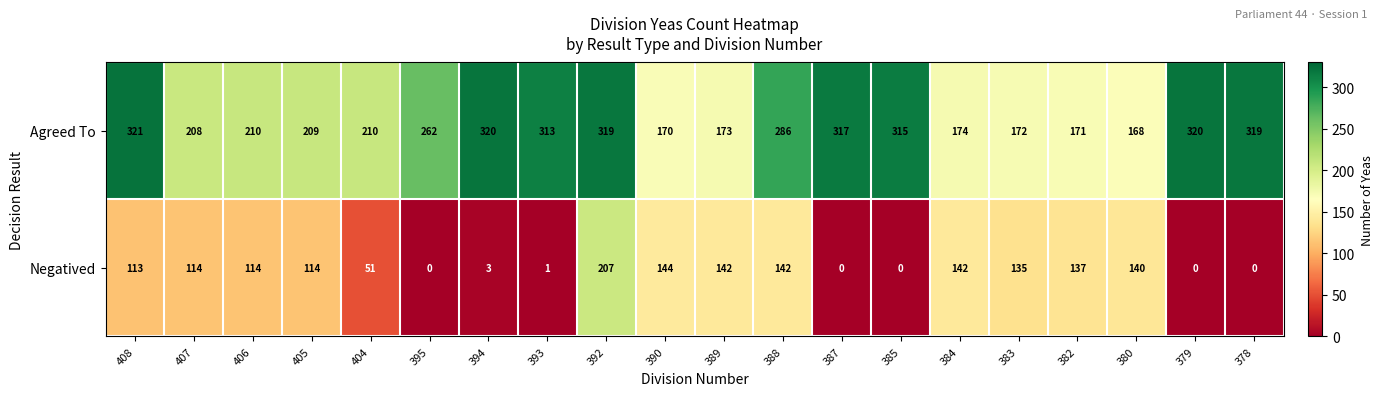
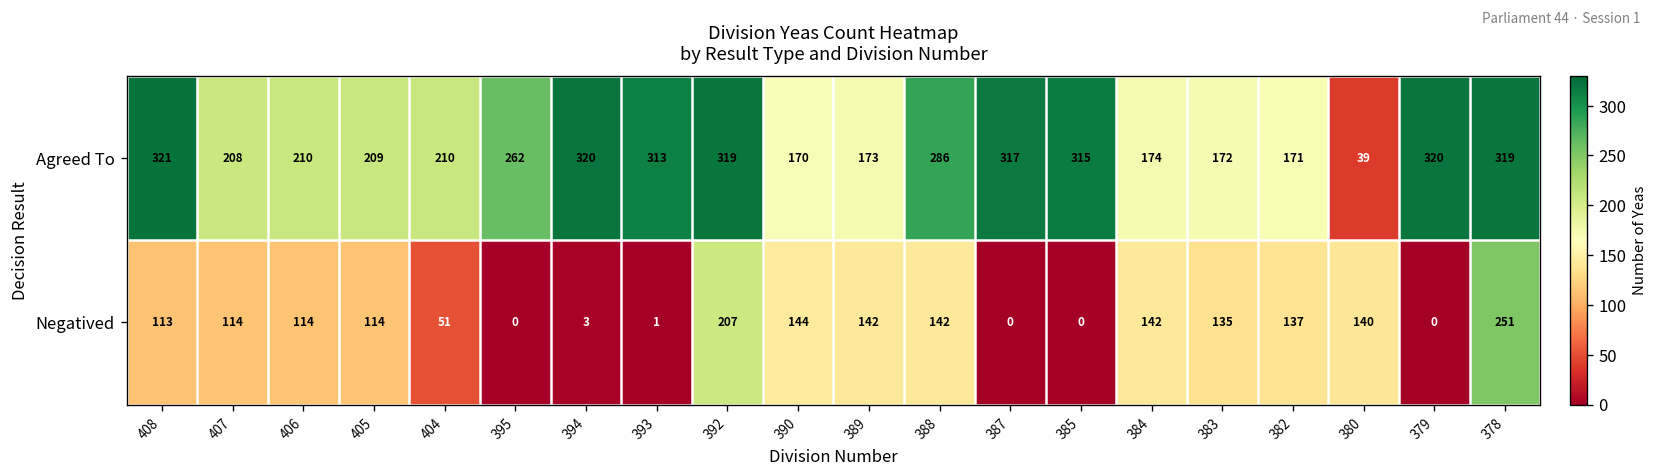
Agreed To, 380: 168 -> 39
Negatived, 378: 0 -> 251
